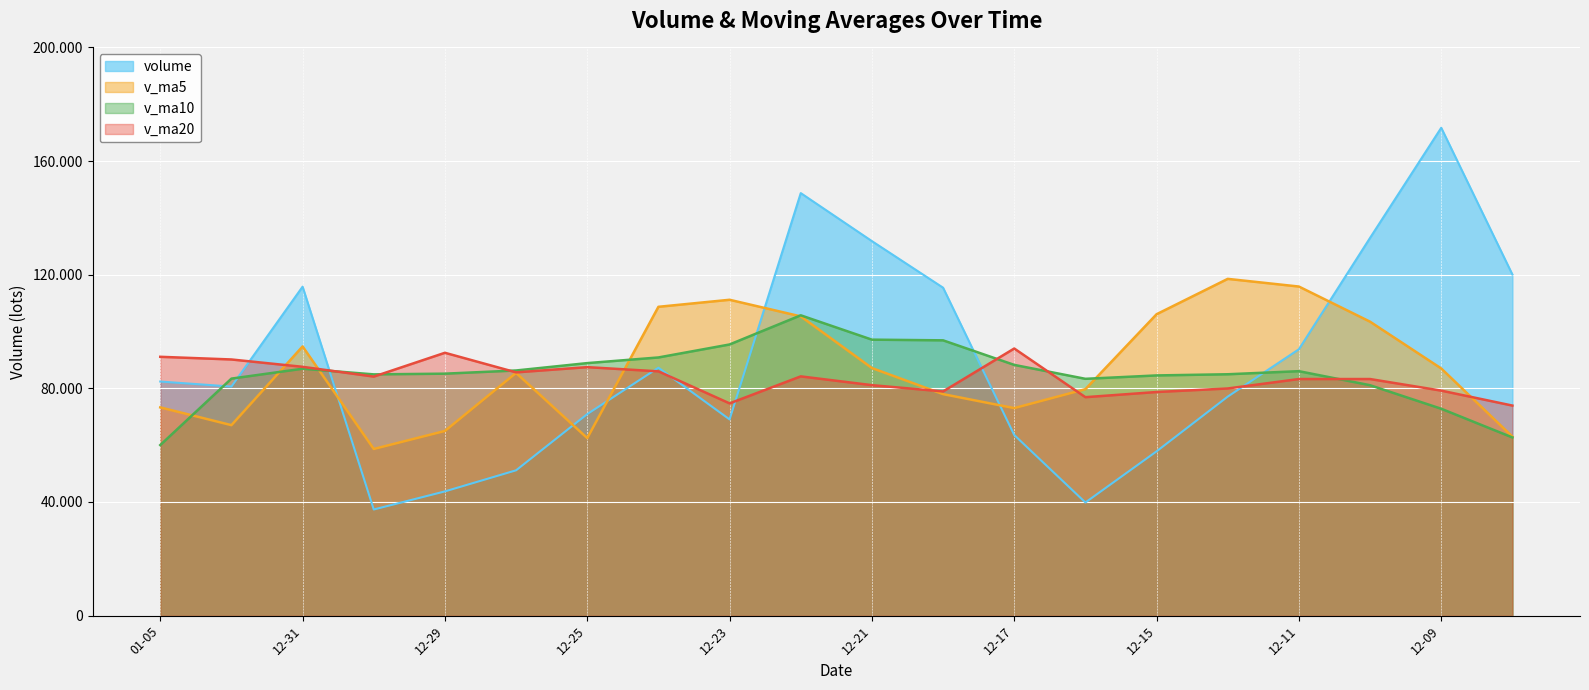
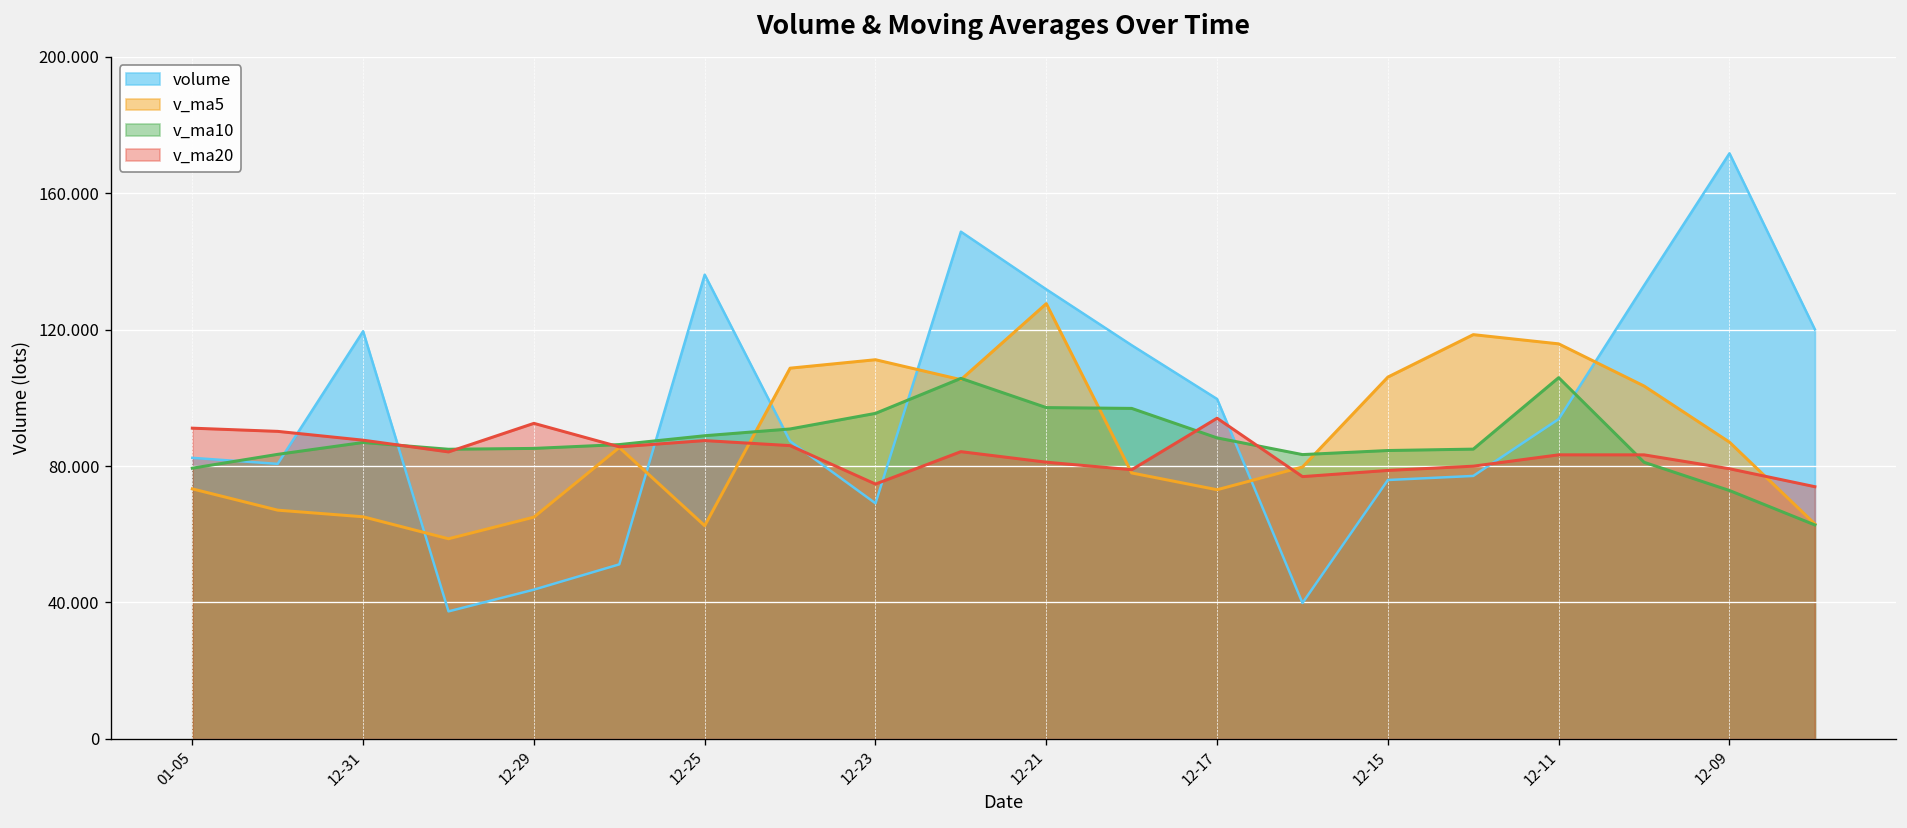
v_ma10, 01-05: 60 -> 79
volume, 12-31: 116 -> 120
v_ma5, 12-31: 95 -> 65
volume, 12-25: 71 -> 136
v_ma5, 12-21: 87 -> 128
volume, 12-17: 64 -> 100
volume, 12-15: 58 -> 76
v_ma10, 12-11: 86 -> 106
